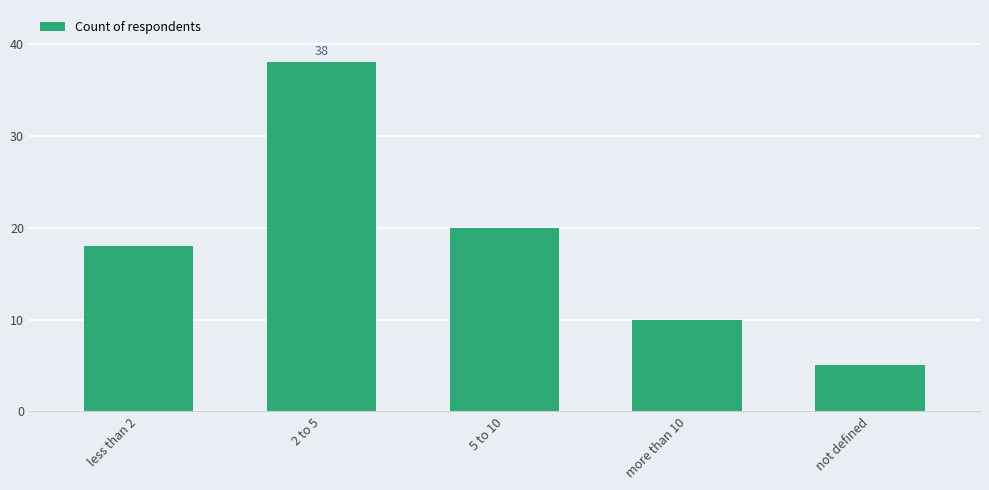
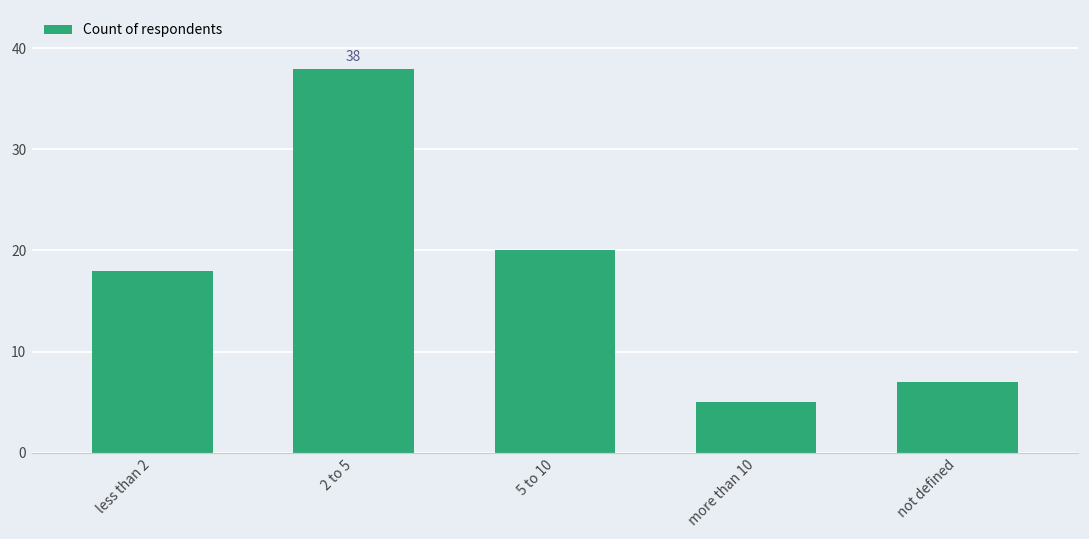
more than 10: 10 -> 5
not defined: 5 -> 7
